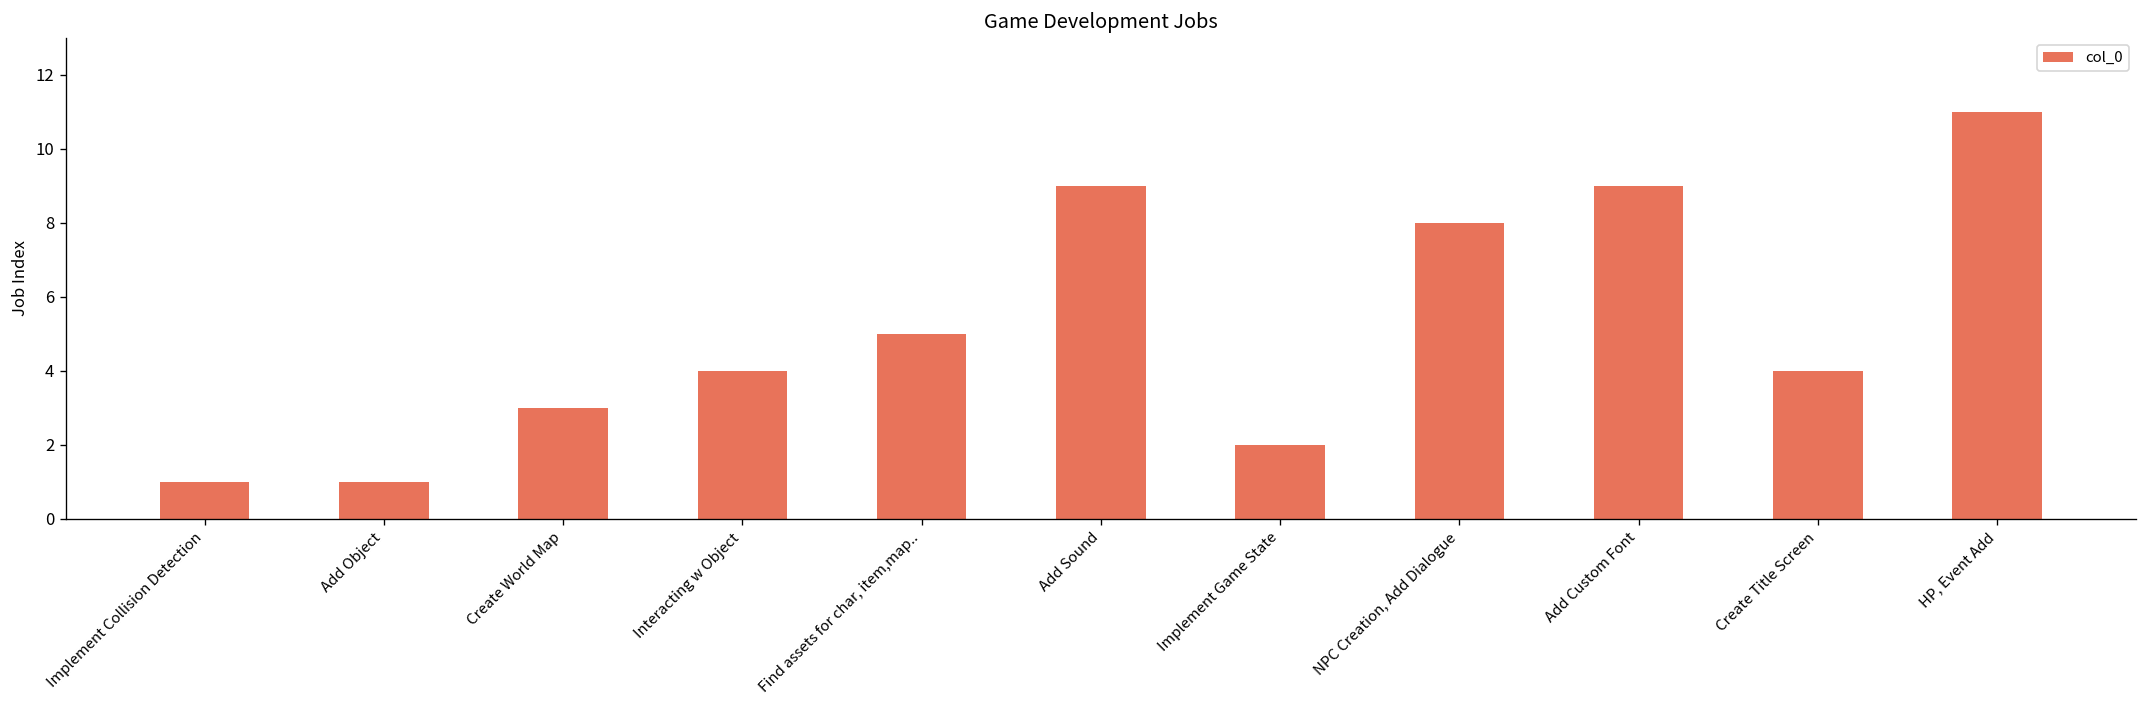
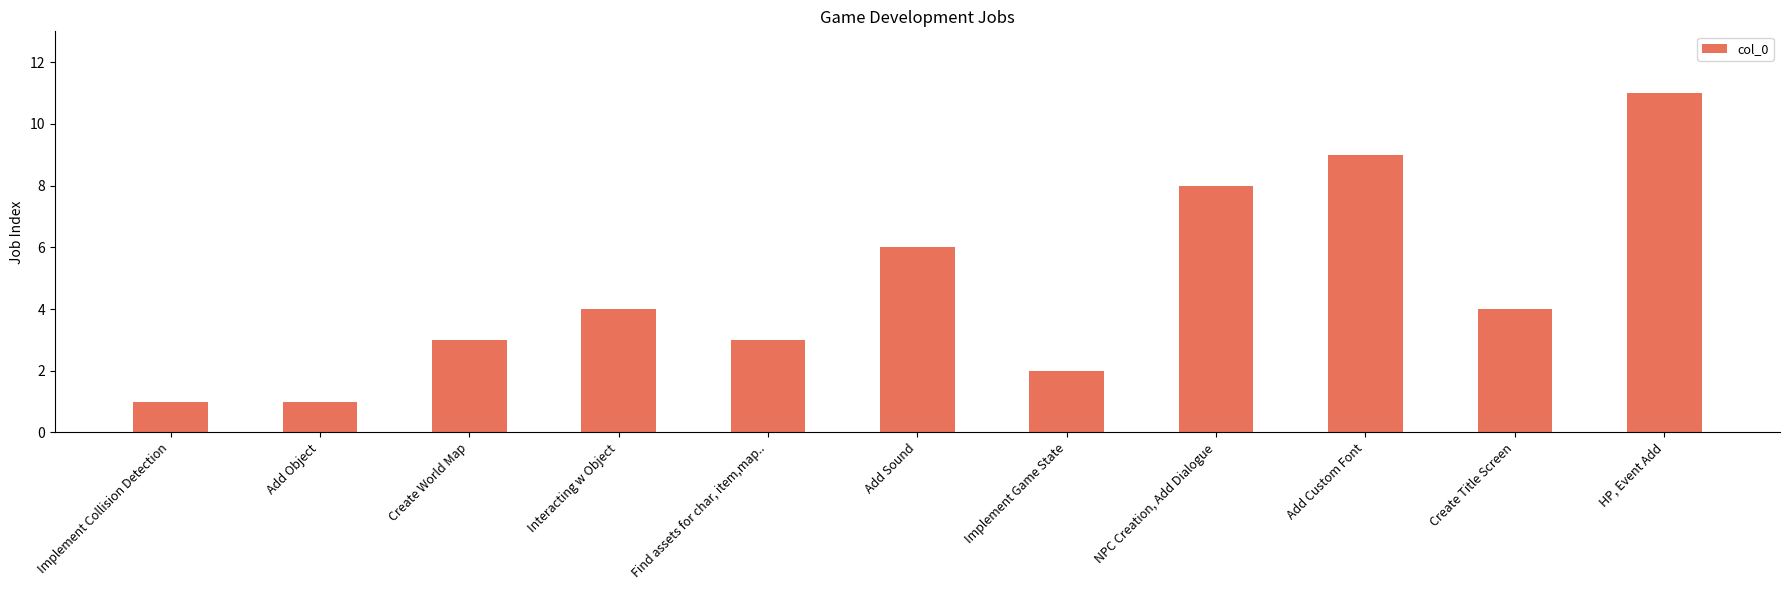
Find assets for char, item,map..: 5 -> 3
Add Sound: 9 -> 6
